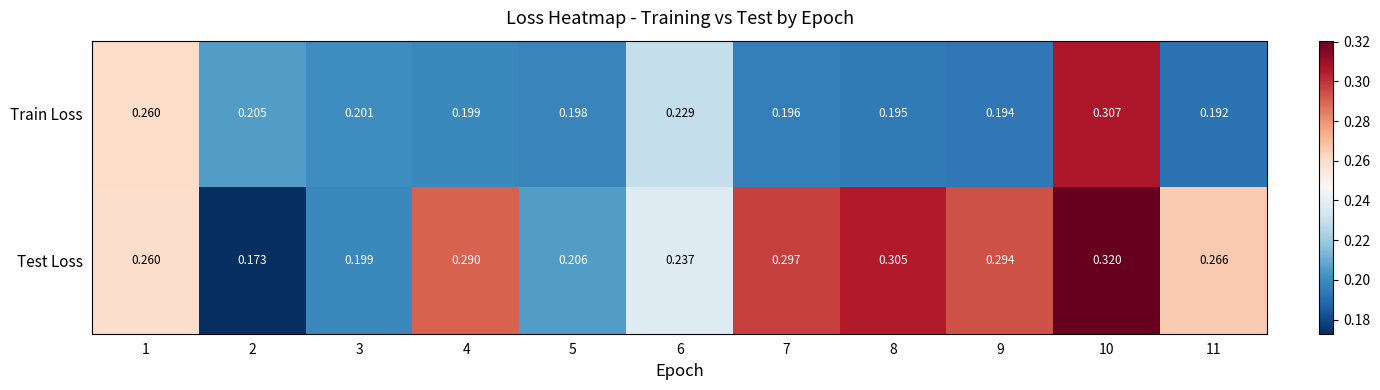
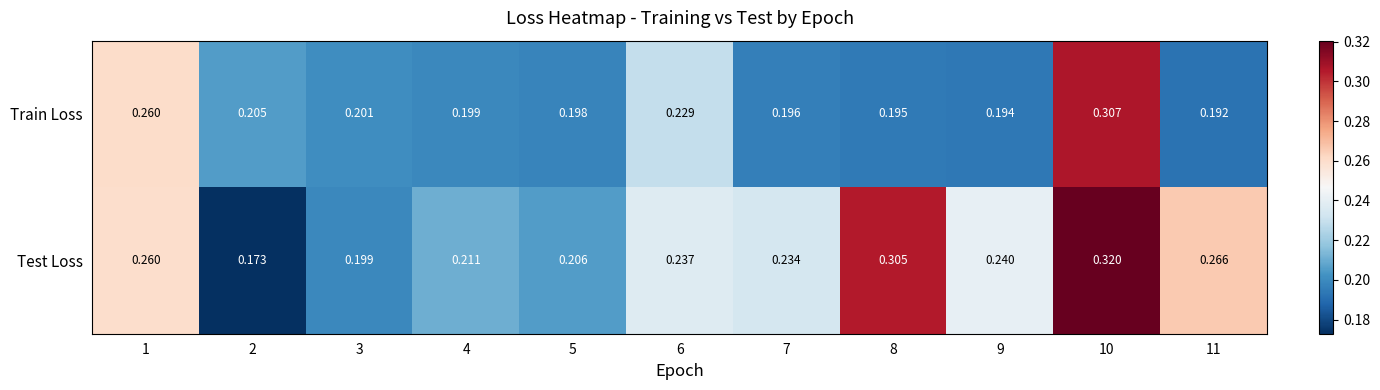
Test Loss, 4: 0.290 -> 0.211
Test Loss, 7: 0.297 -> 0.234
Test Loss, 9: 0.294 -> 0.240
